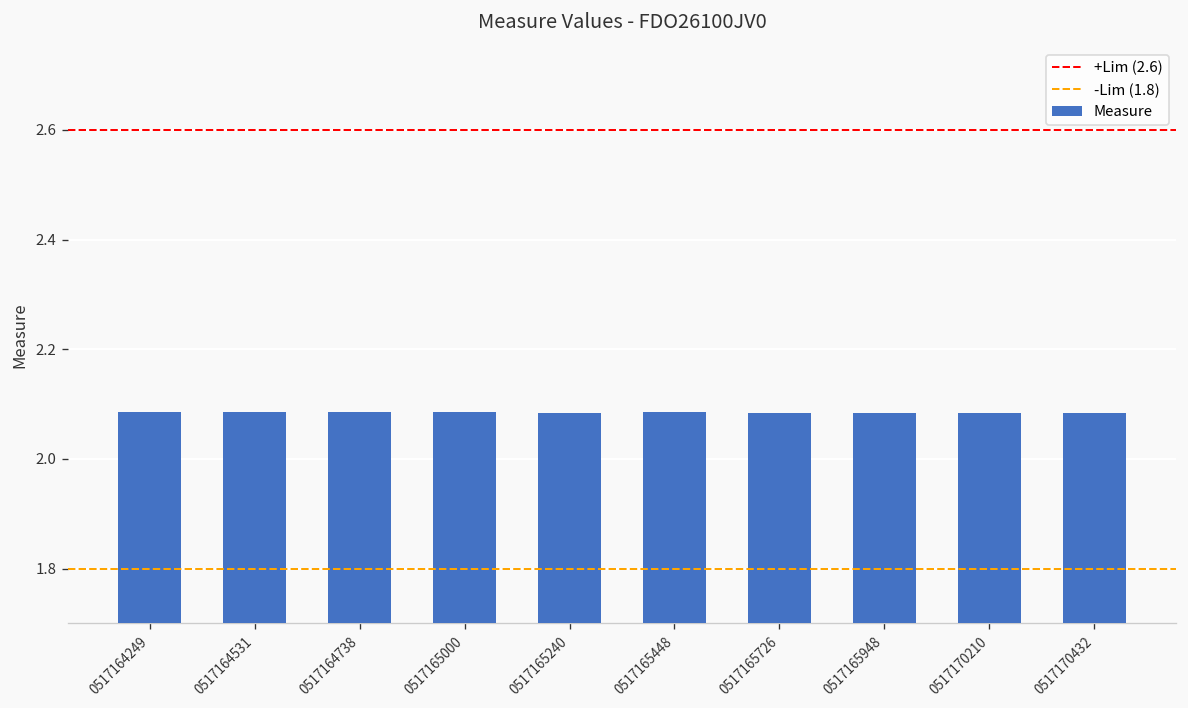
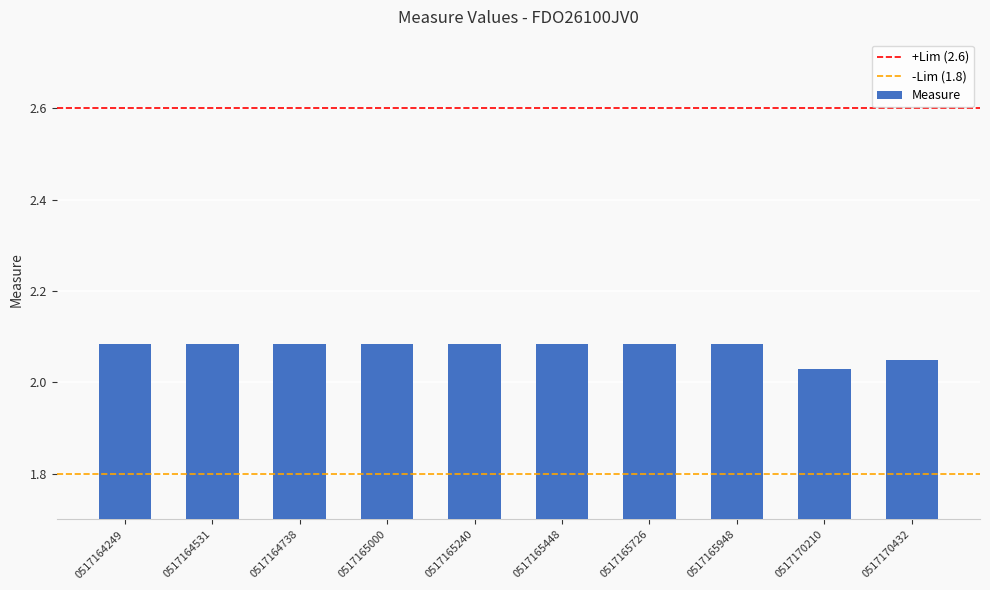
0517170210: 2.08 -> 2.03
0517170432: 2.08 -> 2.05
